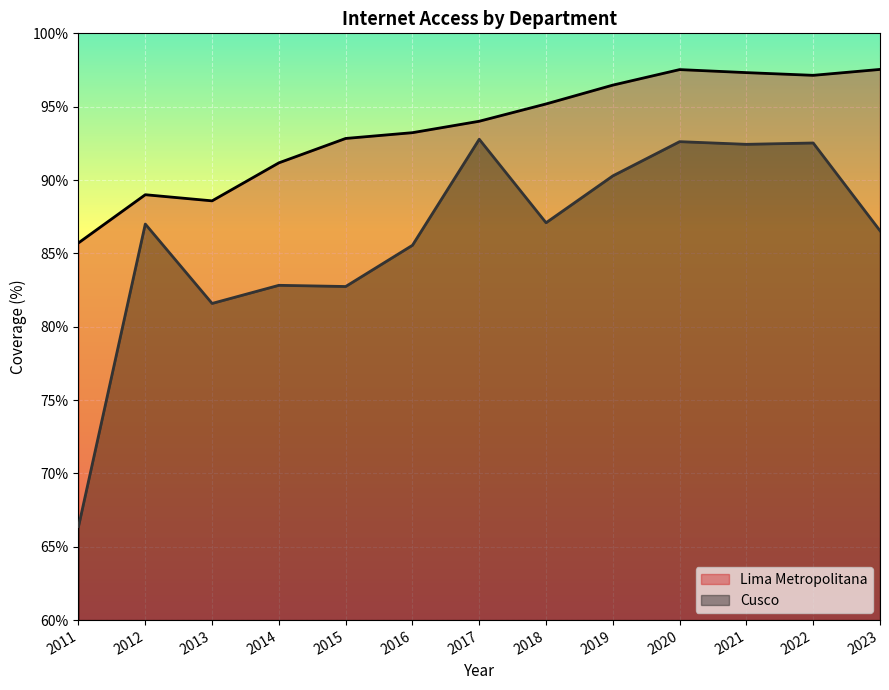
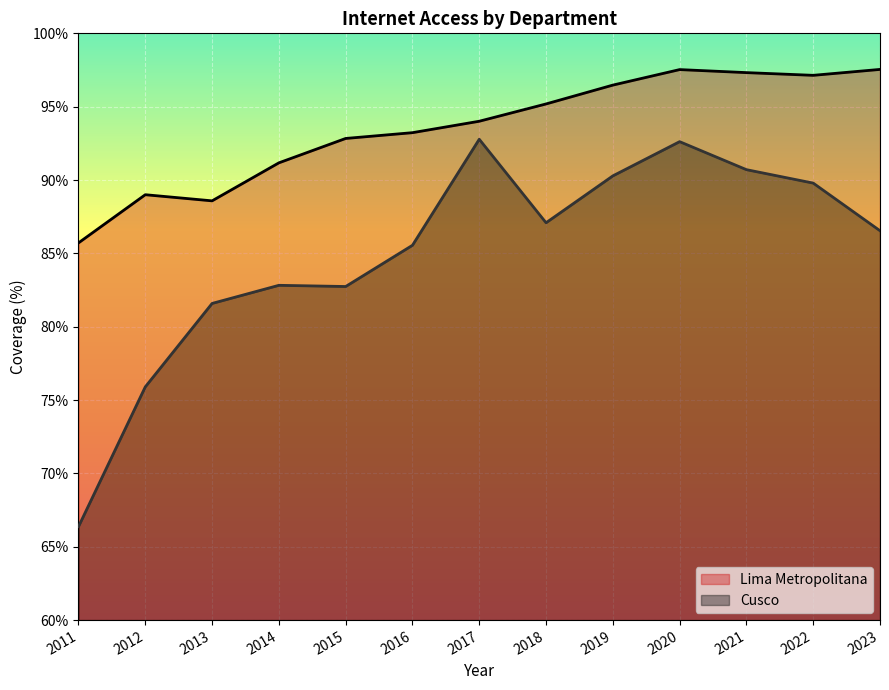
Cusco, 2012: 87.0% -> 75.9%
Cusco, 2021: 92.4% -> 90.7%
Cusco, 2022: 92.5% -> 89.8%
